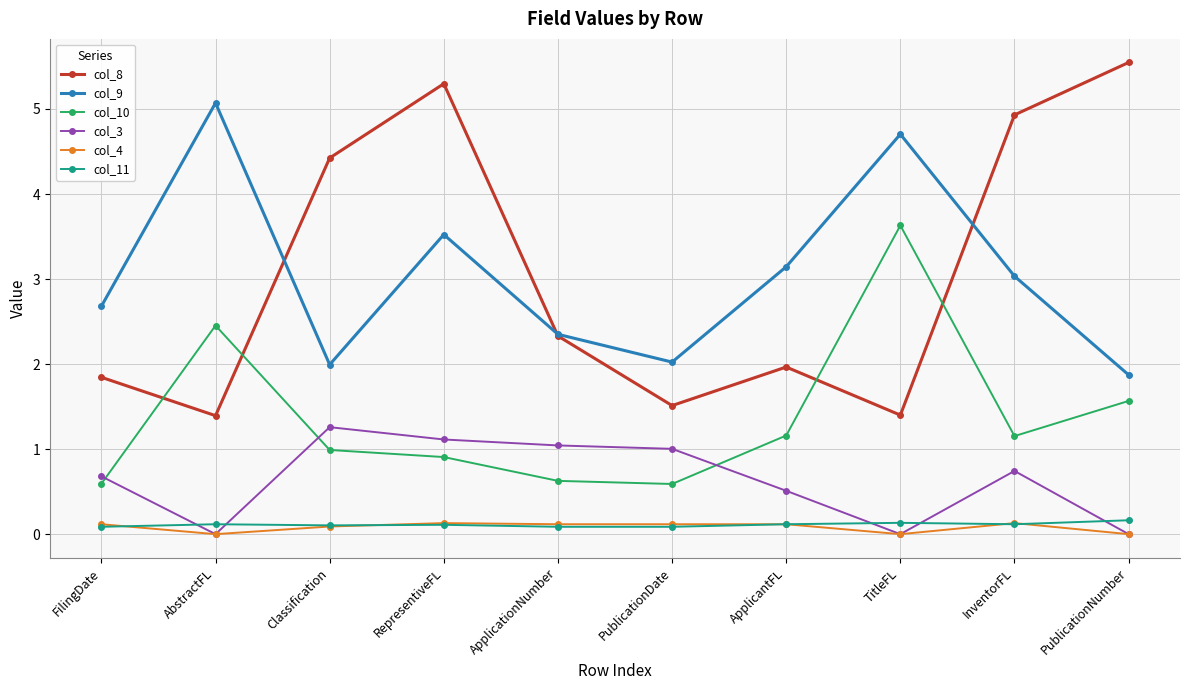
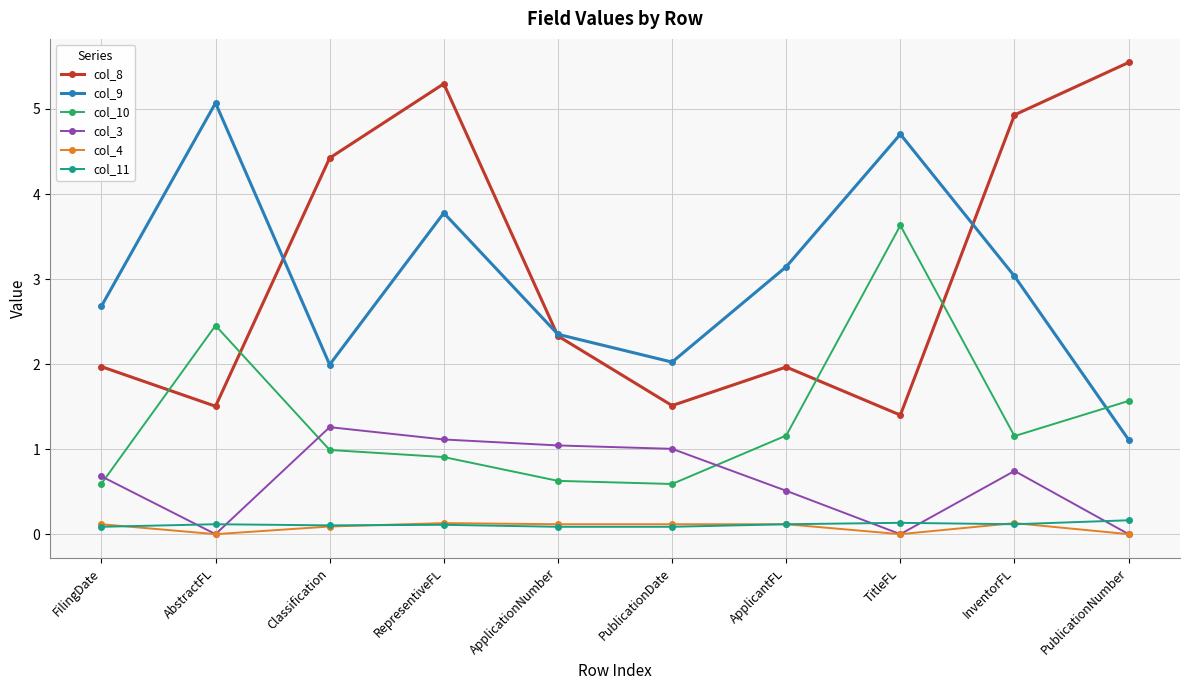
col_8, FilingDate: 1.8 -> 2.0
col_8, AbstractFL: 1.4 -> 1.5
col_9, RepresentiveFL: 3.5 -> 3.8
col_9, PublicationNumber: 1.9 -> 1.1
